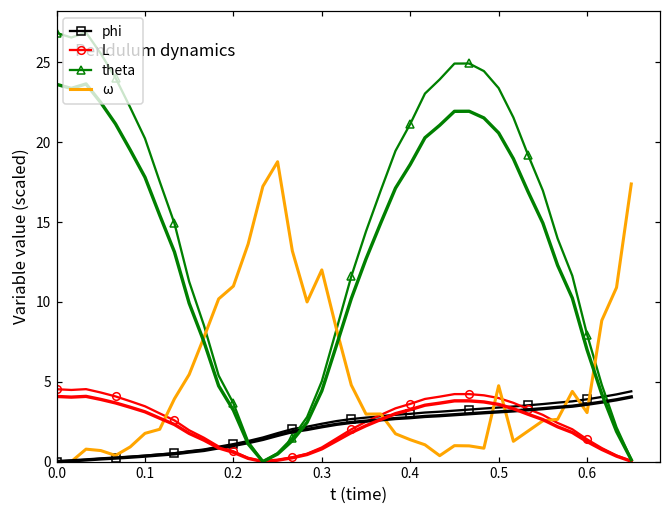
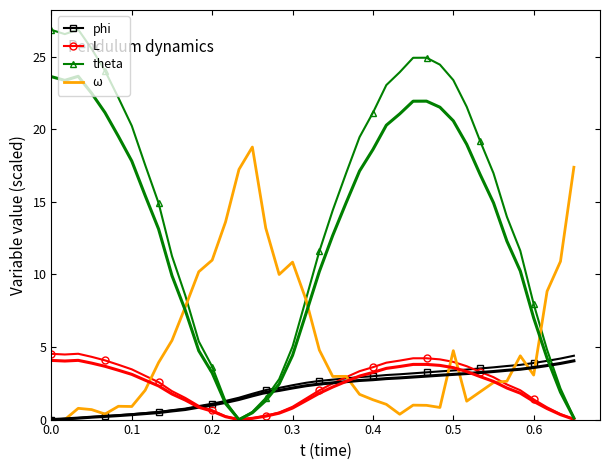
ω, 0.1: 1.8 -> 0.9
ω, 0.3: 12.0 -> 10.8
